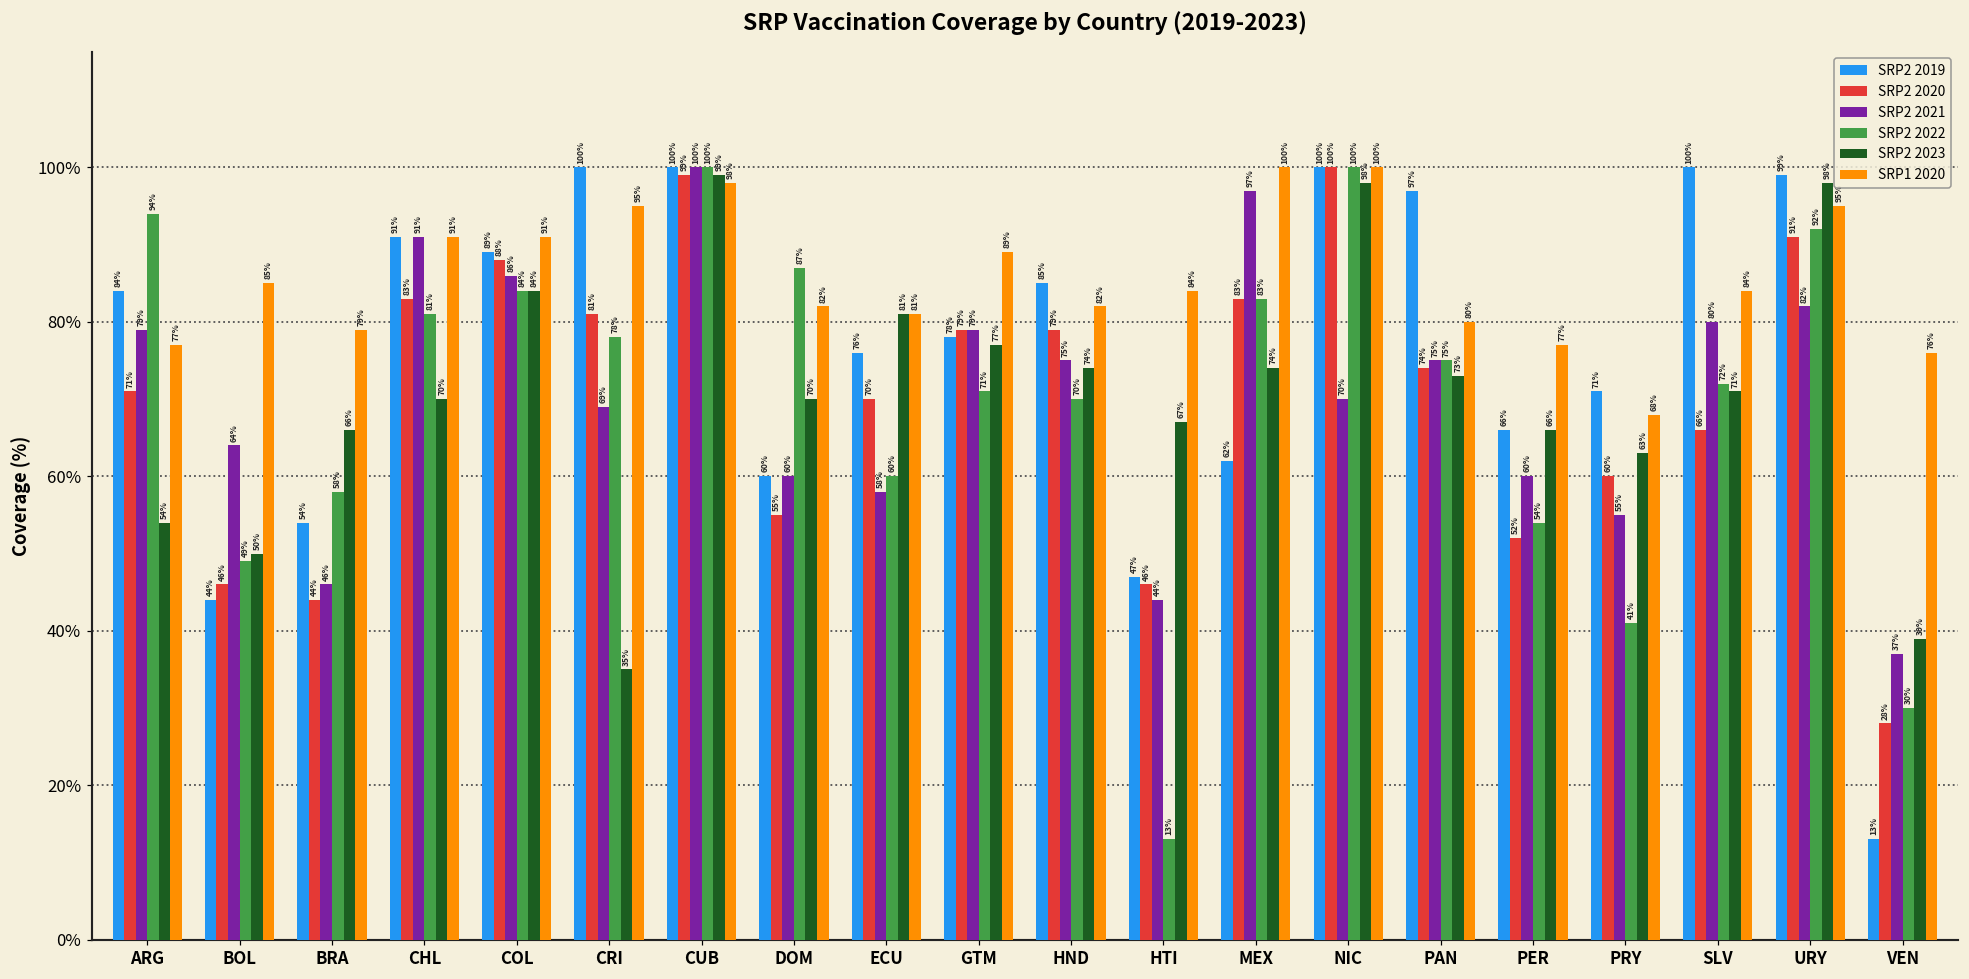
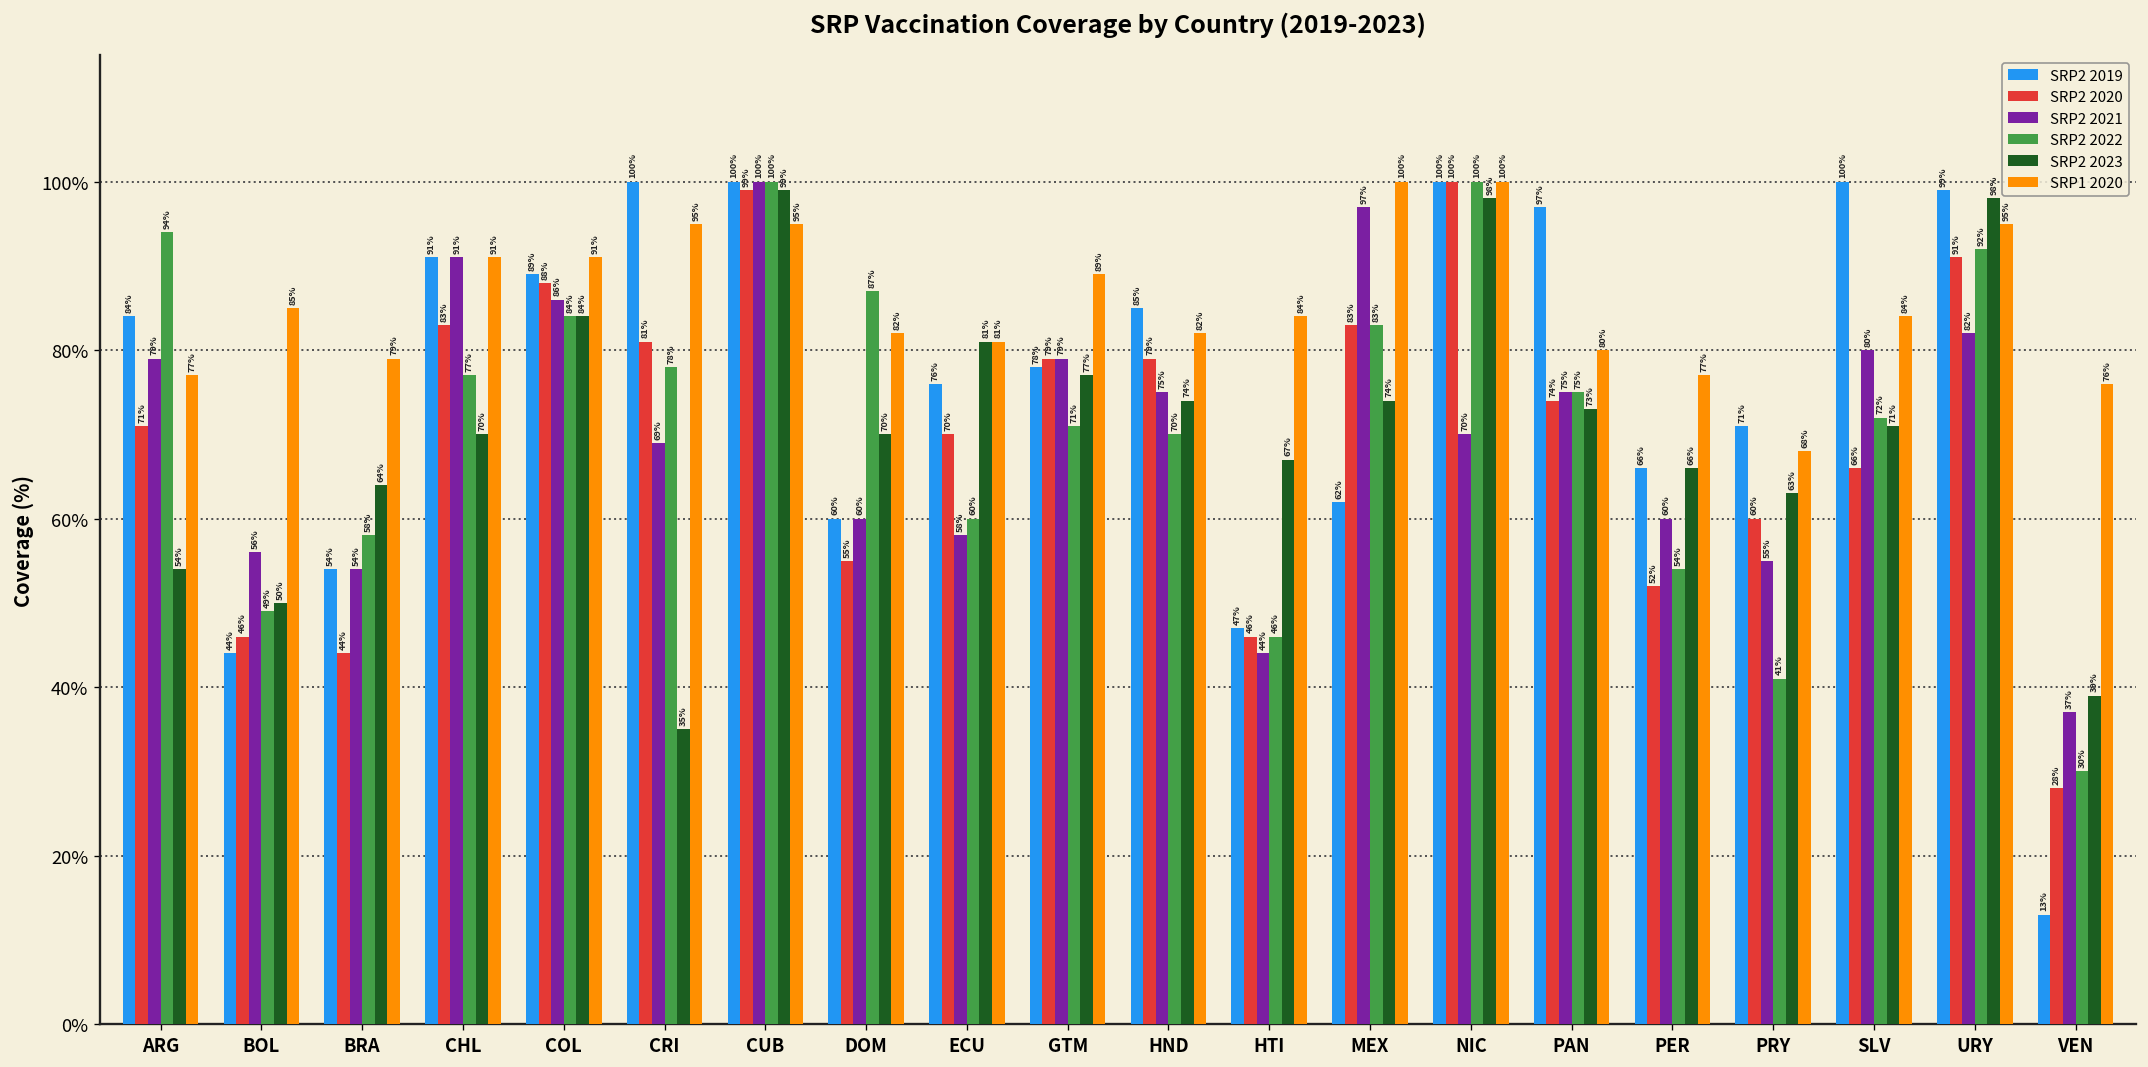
SRP2 2021, BOL: 64% -> 56%
SRP2 2021, BRA: 46% -> 54%
SRP2 2023, BRA: 66% -> 64%
SRP2 2022, CHL: 81% -> 77%
SRP1 2020, CUB: 98% -> 95%
SRP2 2022, HTI: 13% -> 46%
